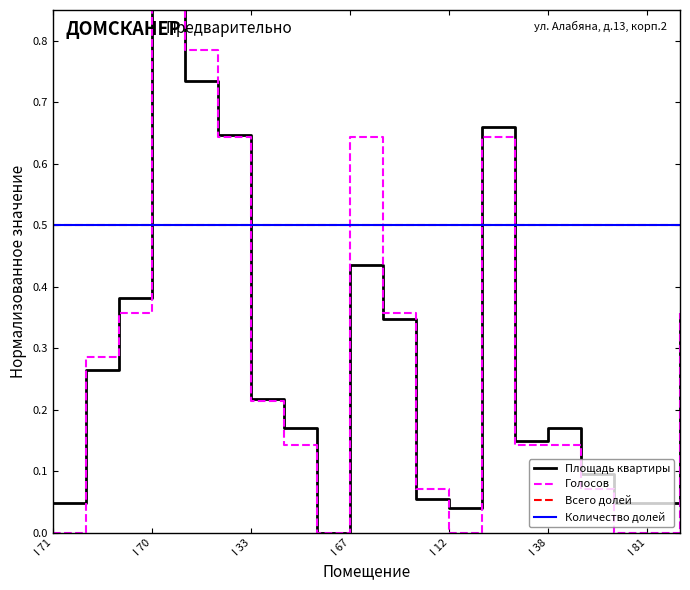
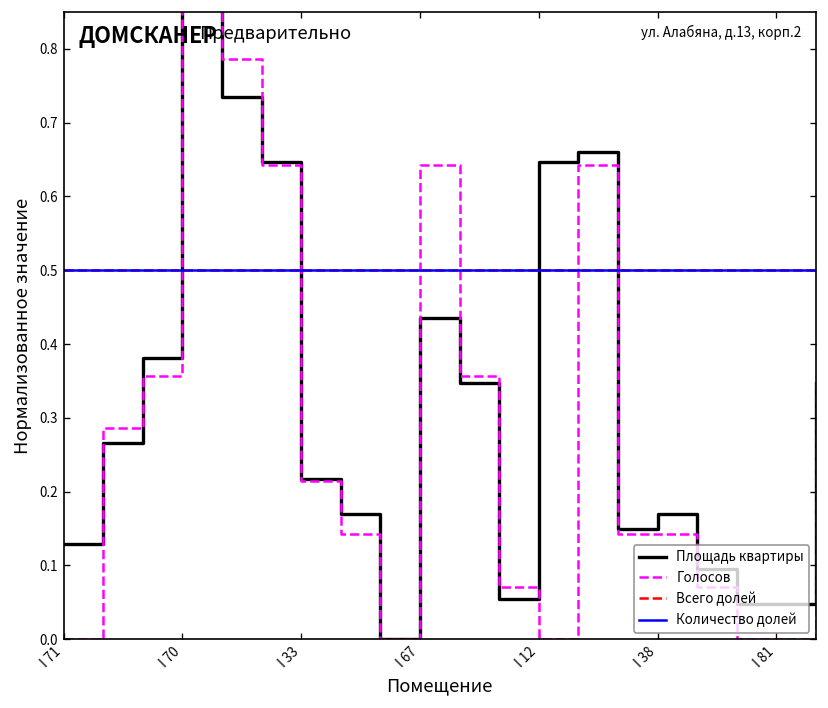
Площадь квартиры, I 71: 0.05 -> 0.13
Площадь квартиры, I 12: 0.04 -> 0.65
